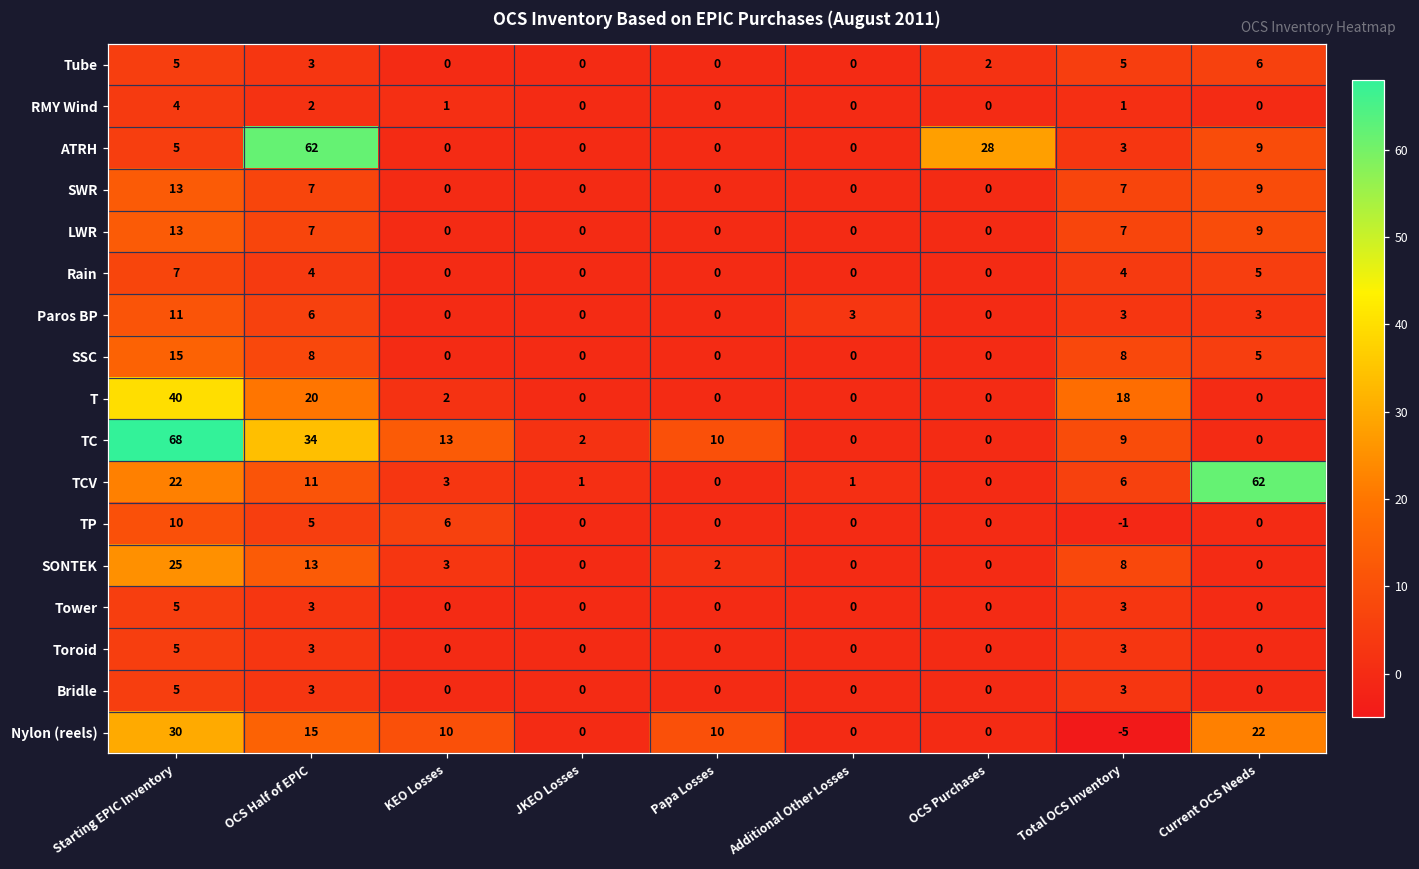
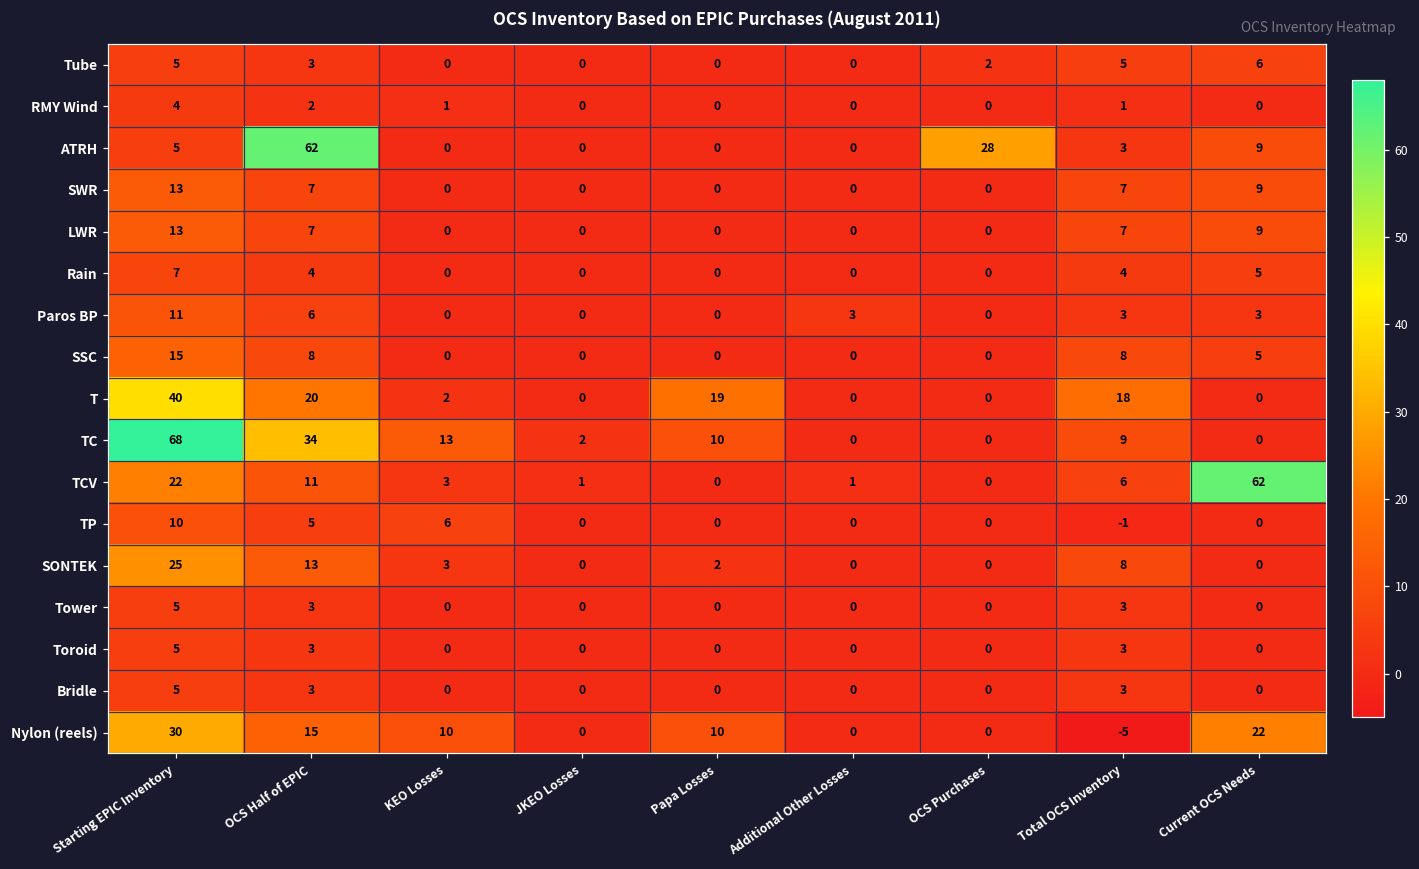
T, Papa Losses: 0 -> 19
